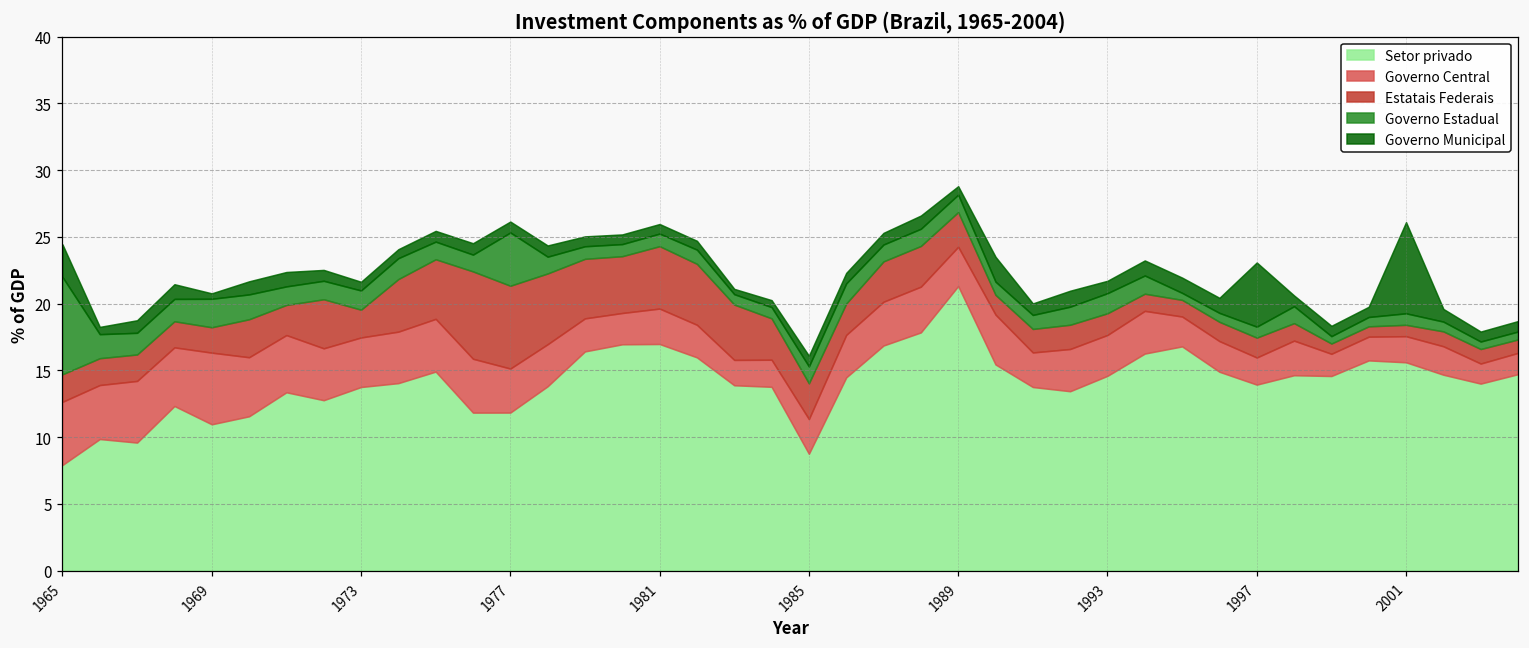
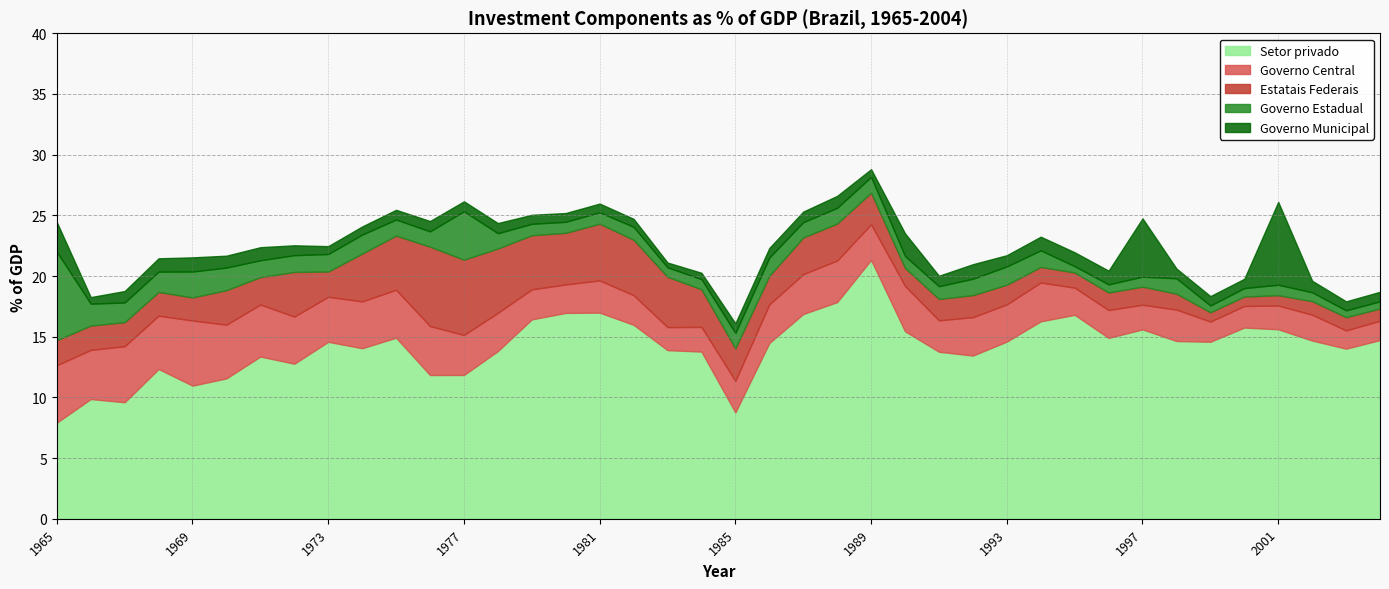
Governo Municipal, 1969: 0.4 -> 1.2
Setor privado, 1973: 13.8 -> 14.6
Setor privado, 1997: 13.9 -> 15.6
